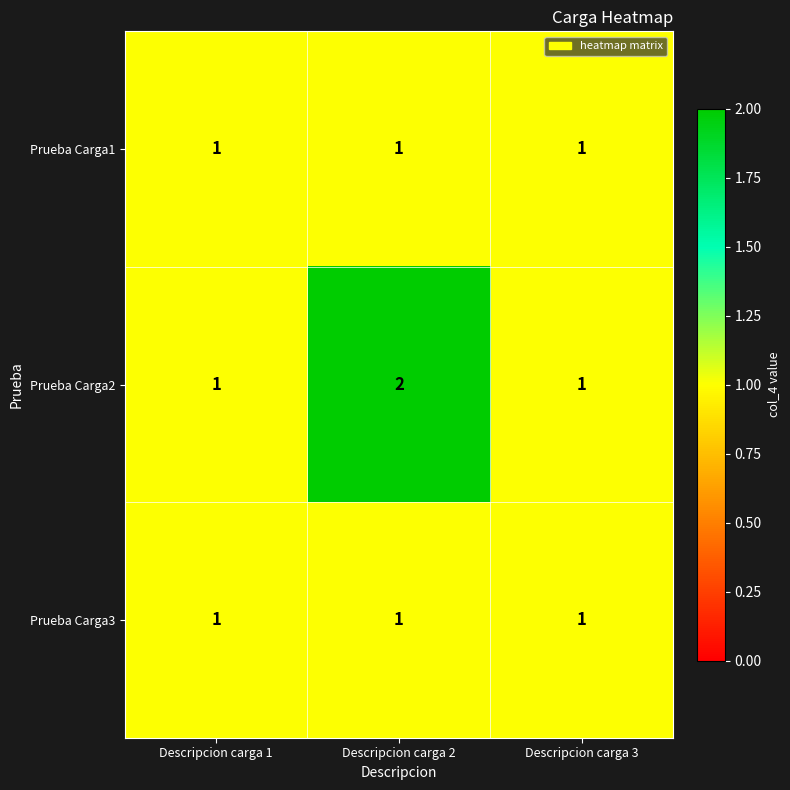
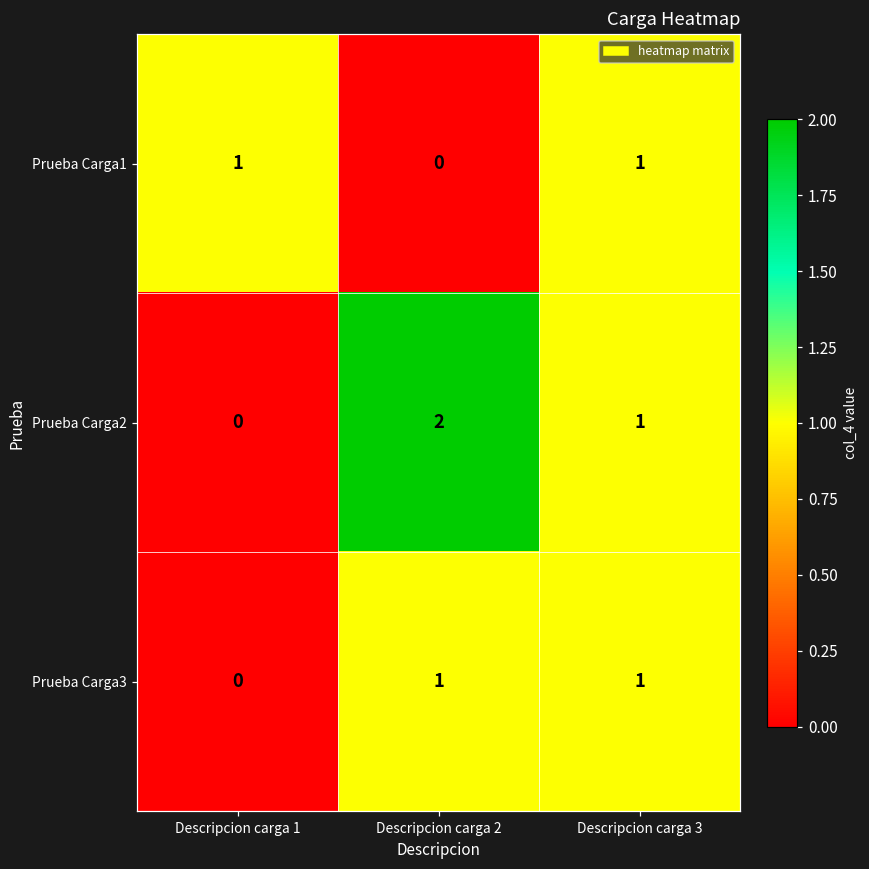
Prueba Carga1, Descripcion carga 2: 1 -> 0
Prueba Carga2, Descripcion carga 1: 1 -> 0
Prueba Carga3, Descripcion carga 1: 1 -> 0
